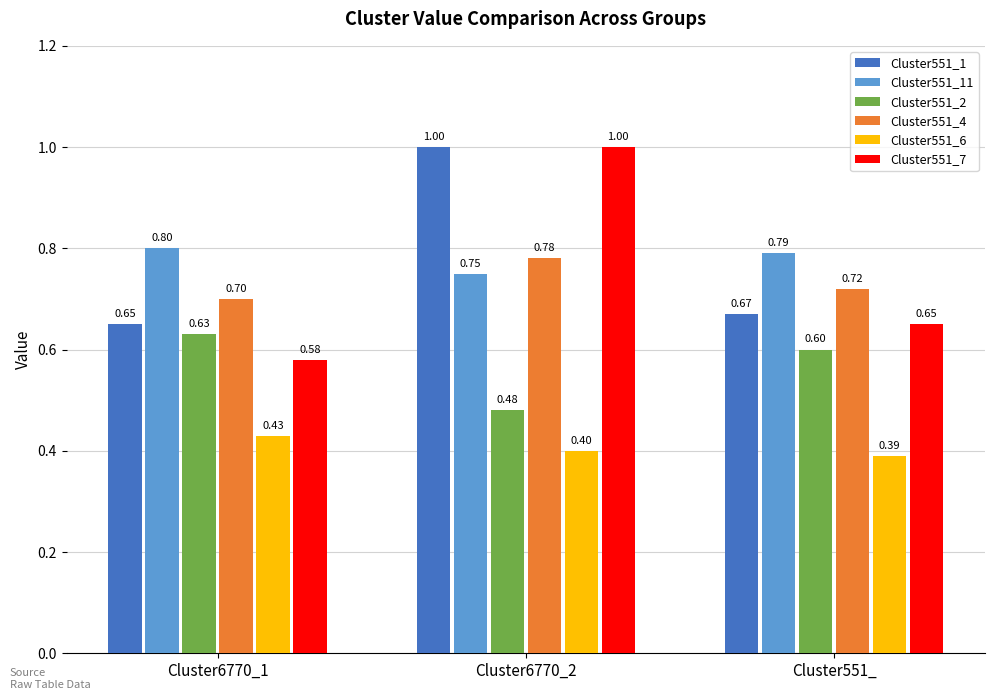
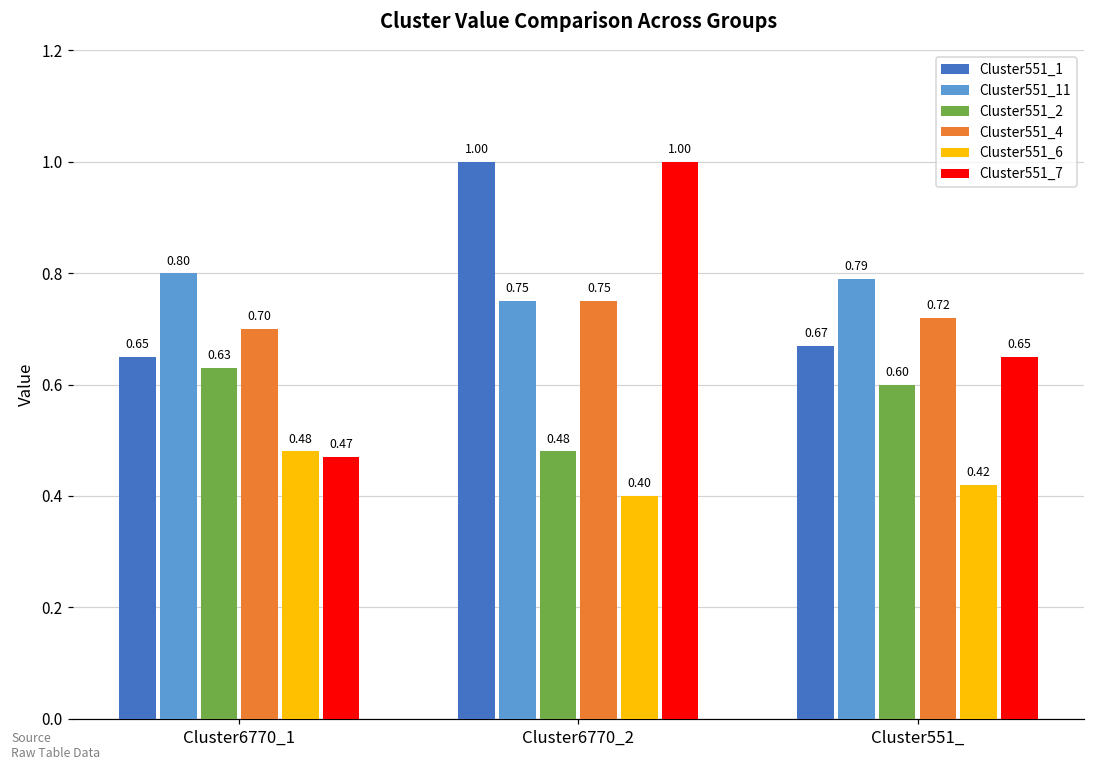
Cluster551_6, Cluster6770_1: 0.43 -> 0.48
Cluster551_7, Cluster6770_1: 0.58 -> 0.47
Cluster551_4, Cluster6770_2: 0.78 -> 0.75
Cluster551_6, Cluster551_: 0.39 -> 0.42
